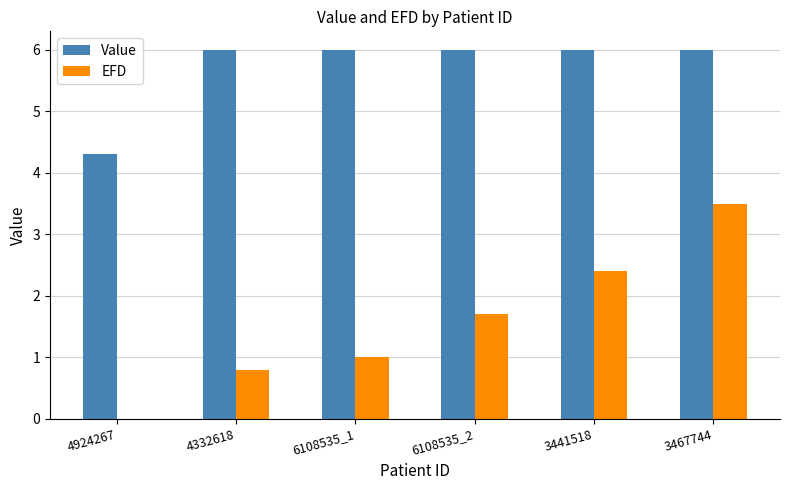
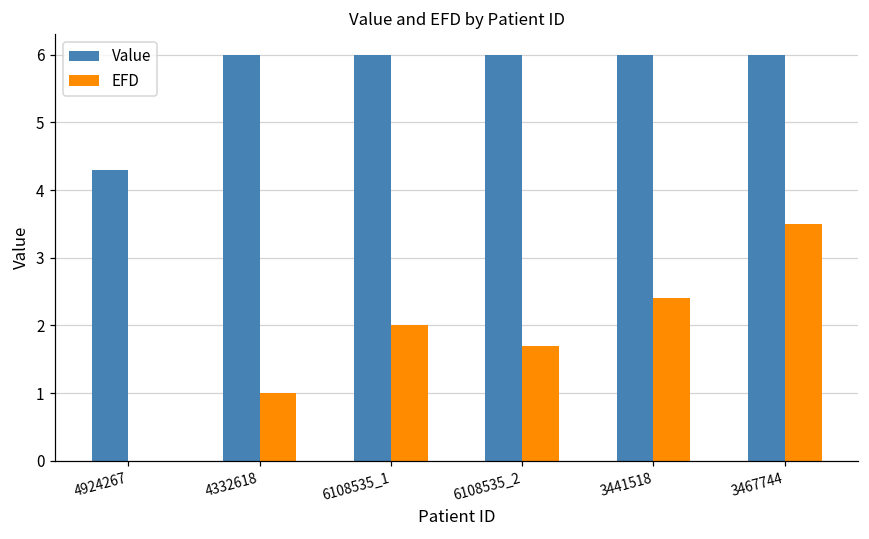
EFD, 4332618: 0.8 -> 1.0
EFD, 6108535_1: 1 -> 2
